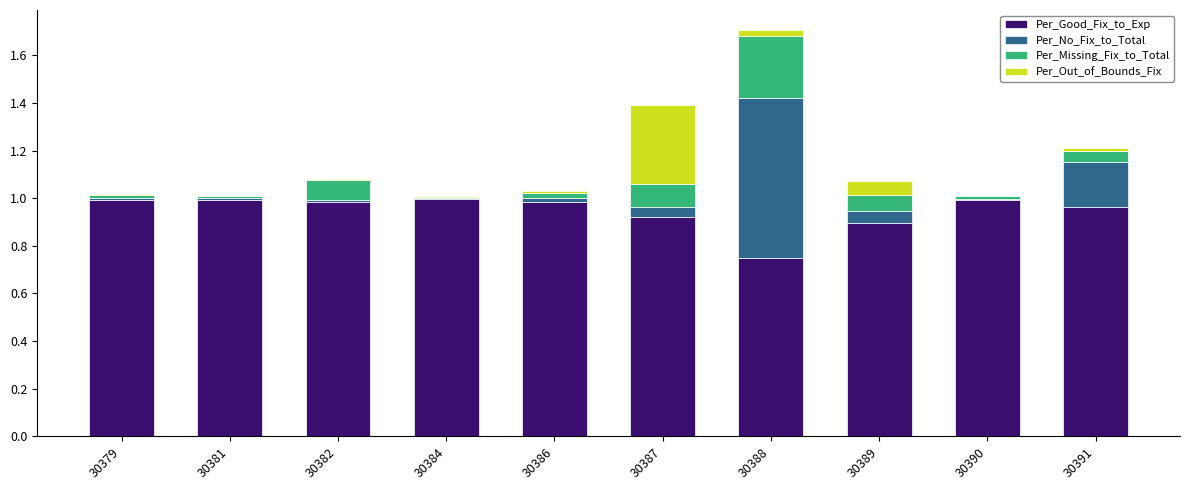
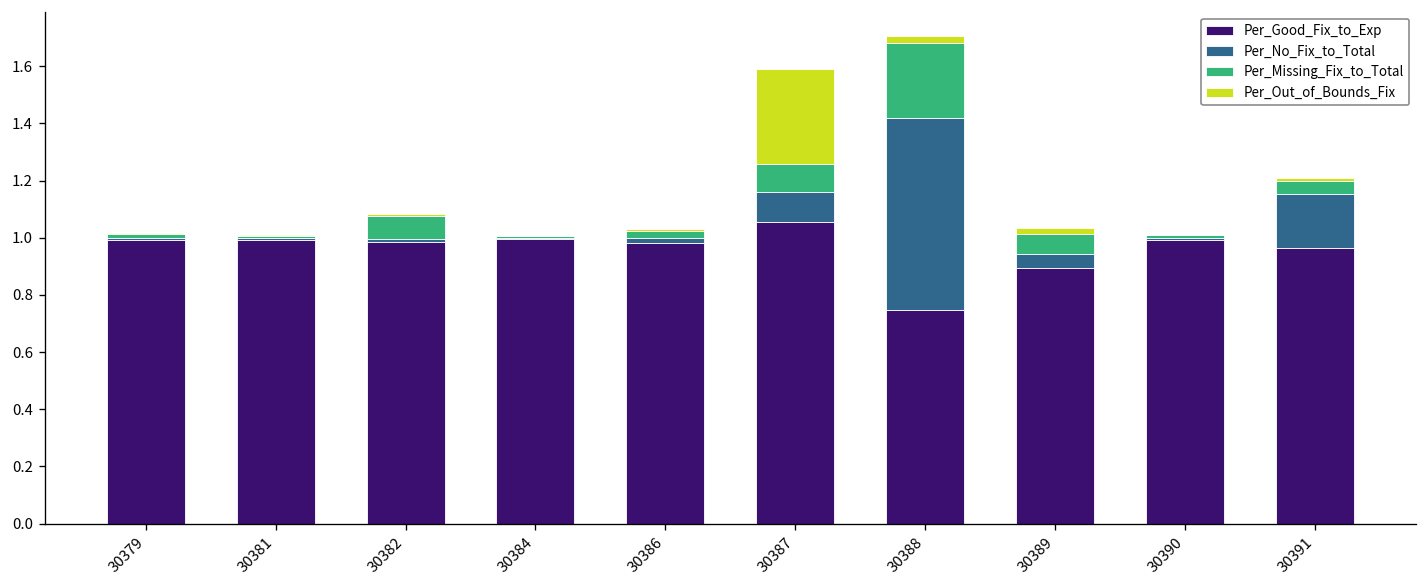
Per_Good_Fix_to_Exp, 30387: 0.92 -> 1.06
Per_No_Fix_to_Total, 30387: 0.04 -> 0.10
Per_Out_of_Bounds_Fix, 30389: 0.06 -> 0.02
